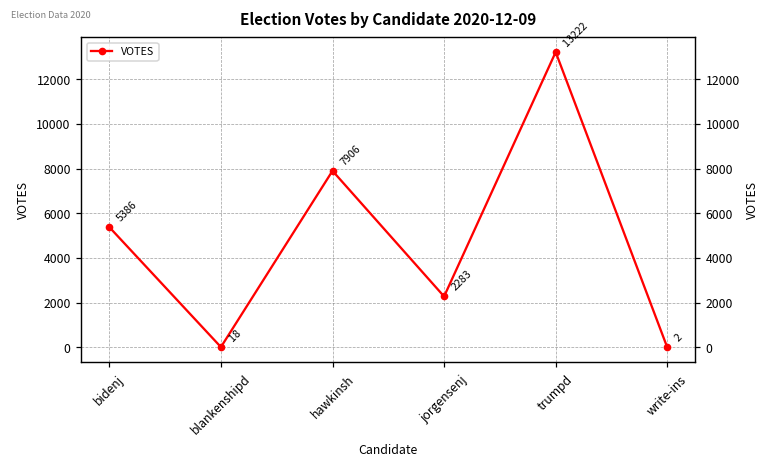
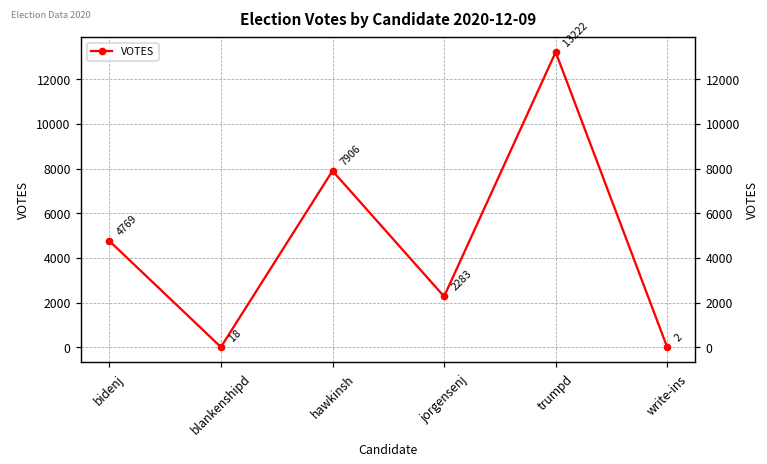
bidenj: 5386 -> 4769
